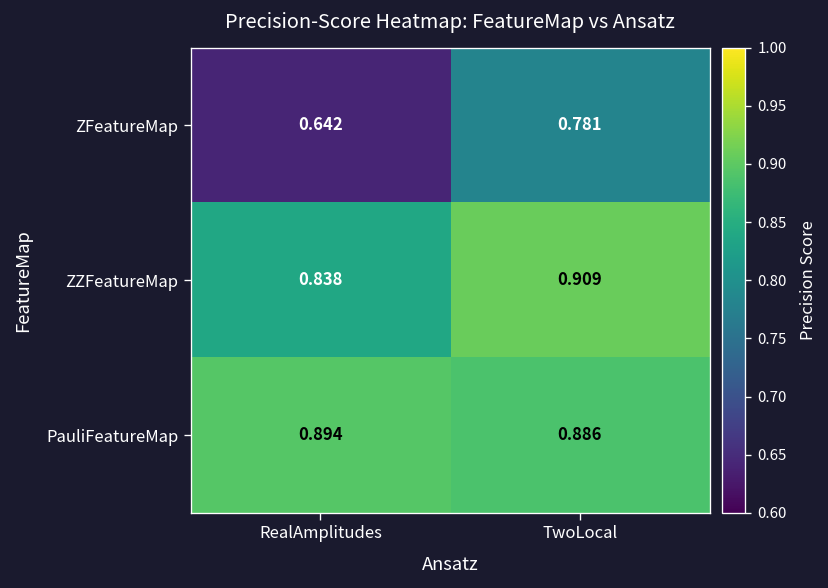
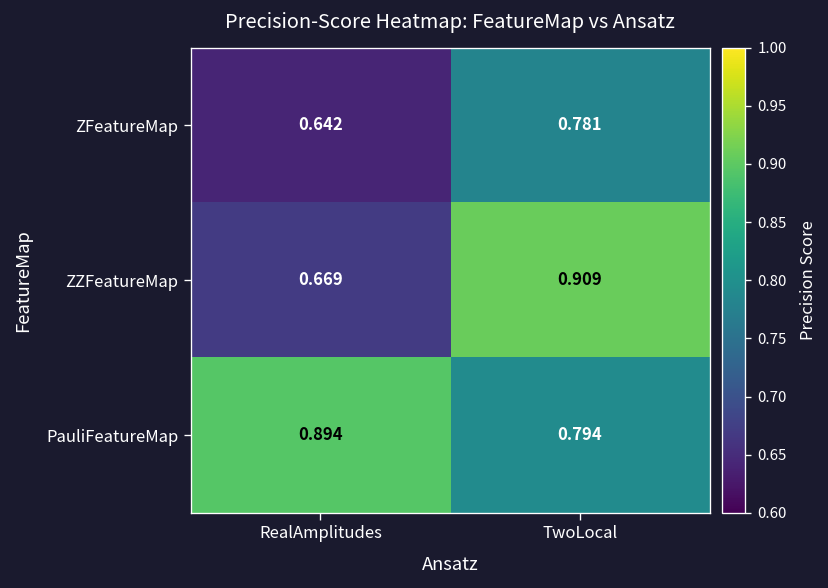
ZZFeatureMap, RealAmplitudes: 0.838 -> 0.669
PauliFeatureMap, TwoLocal: 0.886 -> 0.794
